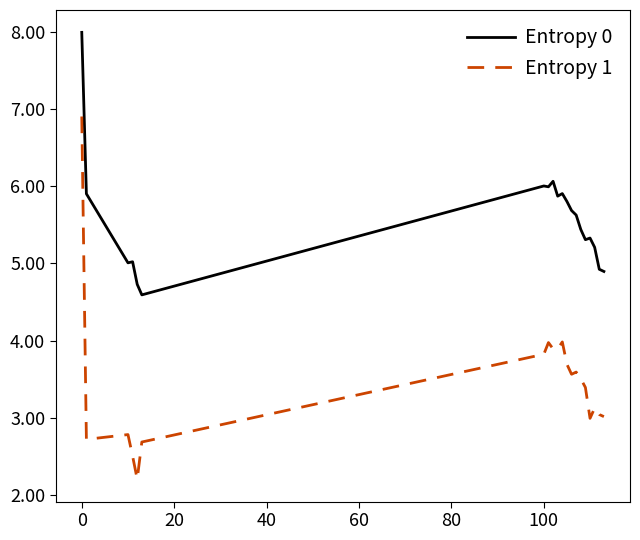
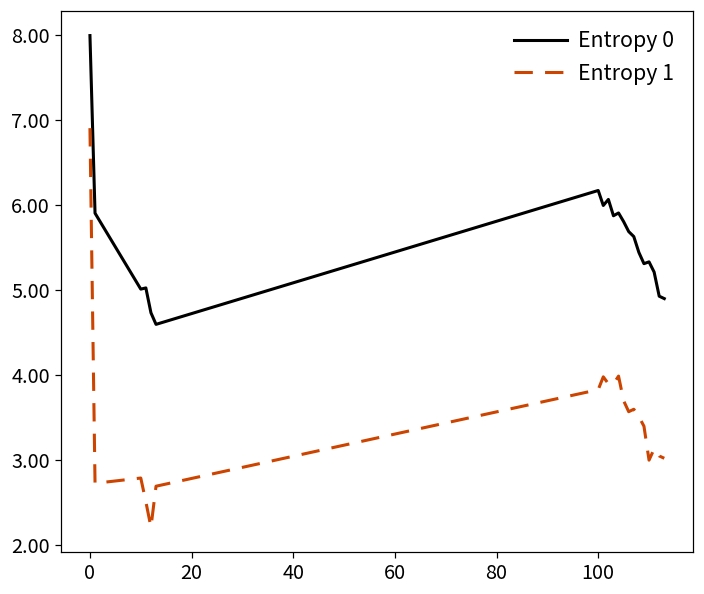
Entropy 0, 100: 6.0 -> 6.2
